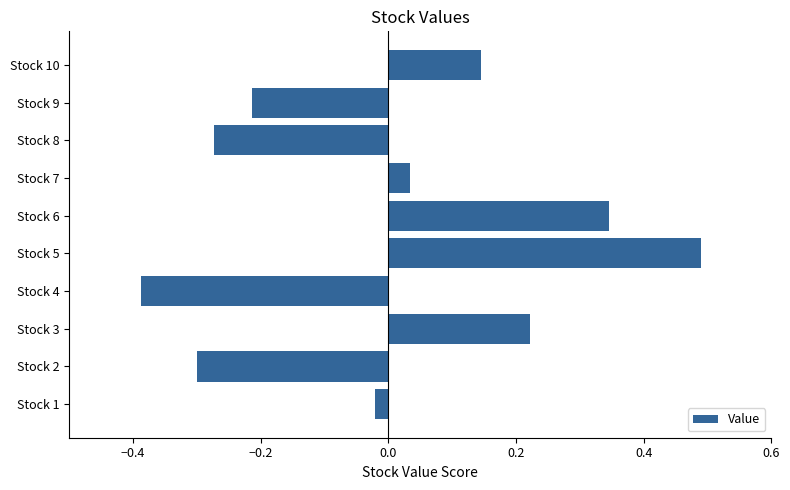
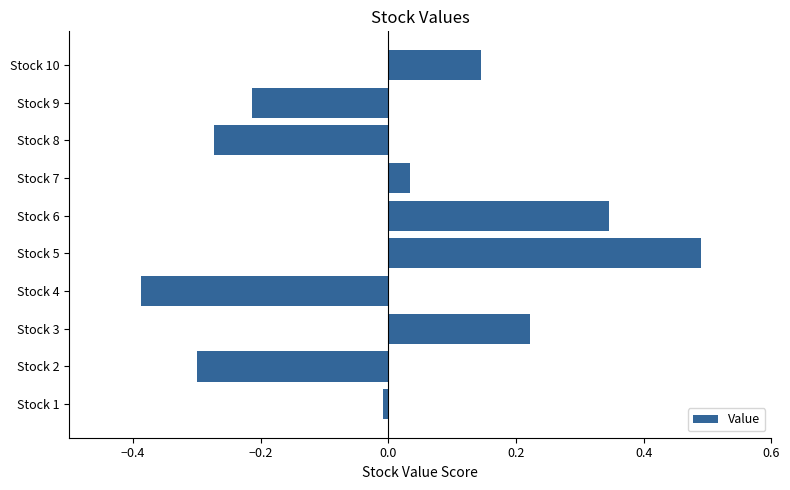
Stock 1: -0.02 -> -0.01
